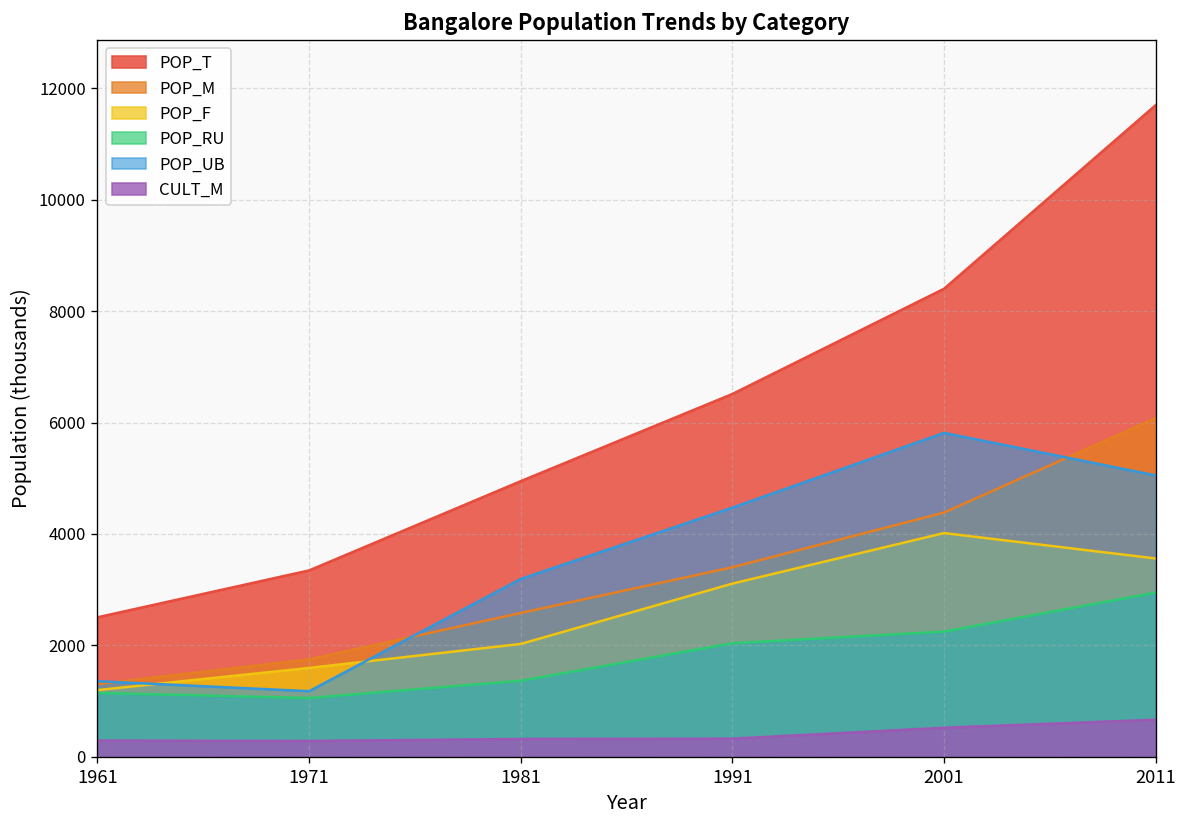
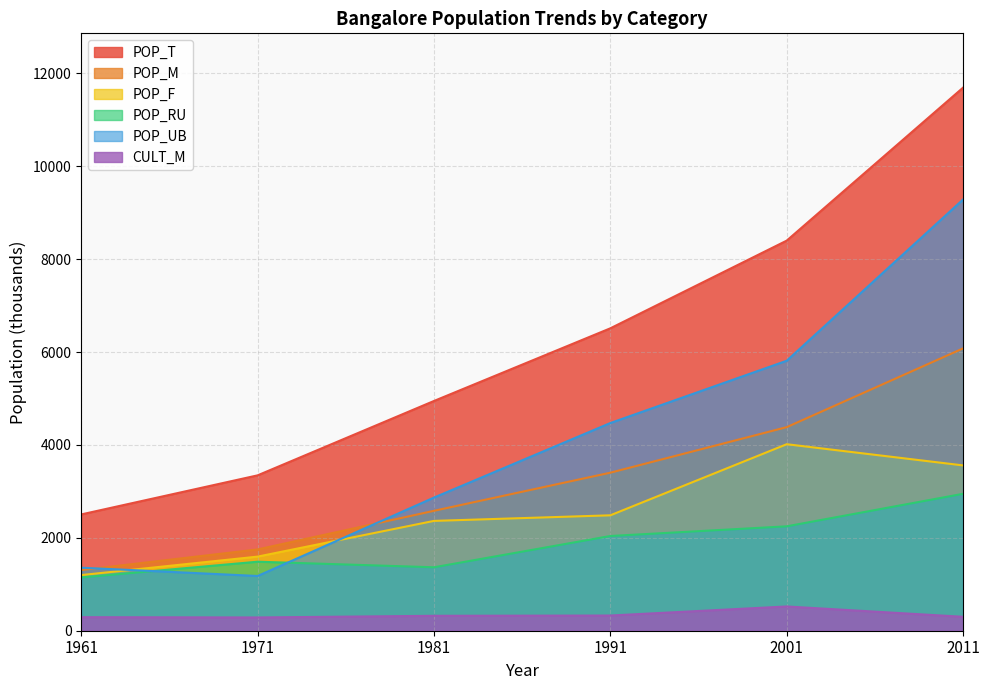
POP_RU, 1971: 1100 -> 1500
POP_F, 1981: 2000 -> 2400
POP_UB, 1981: 3200 -> 2900
POP_F, 1991: 3100 -> 2500
POP_UB, 2011: 5100 -> 9300
CULT_M, 2011: 700 -> 300
